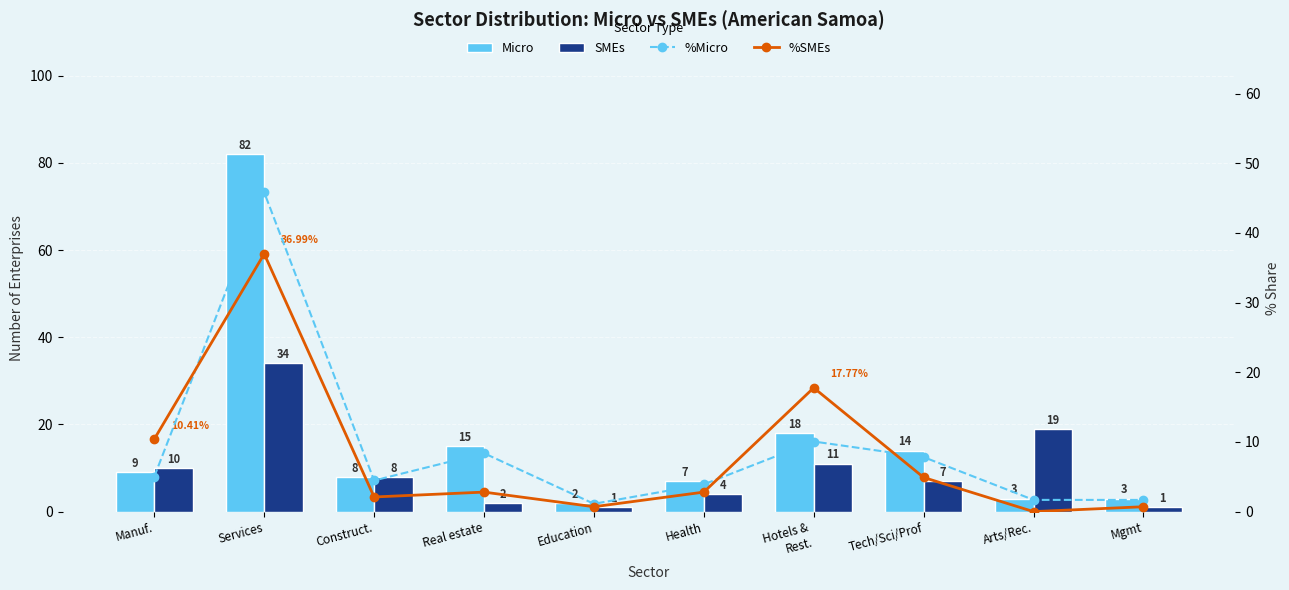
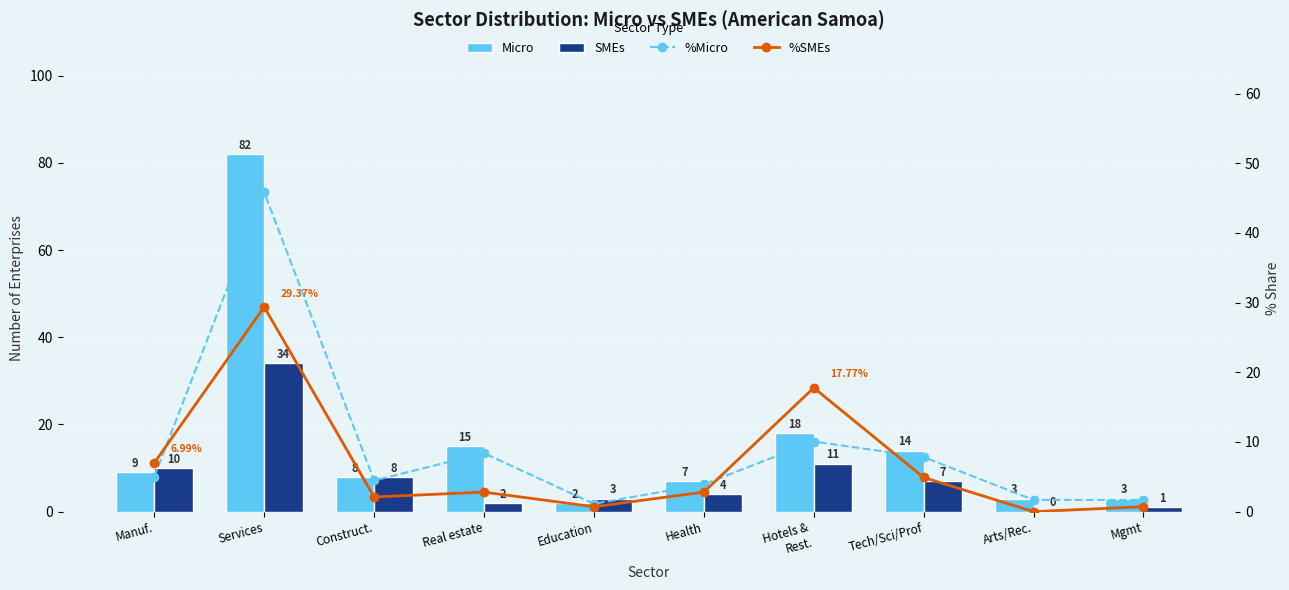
SMEs, Education: 1 -> 3
SMEs, Arts/Rec.: 19 -> 0
%SMEs, Manuf.: 10.41% -> 6.99%
%SMEs, Services: 36.99% -> 29.37%
